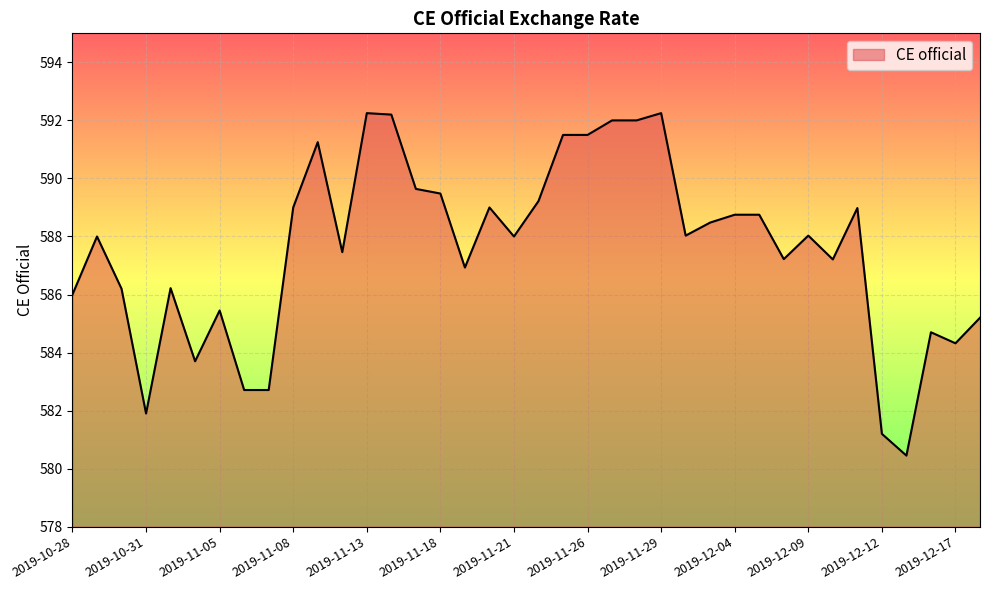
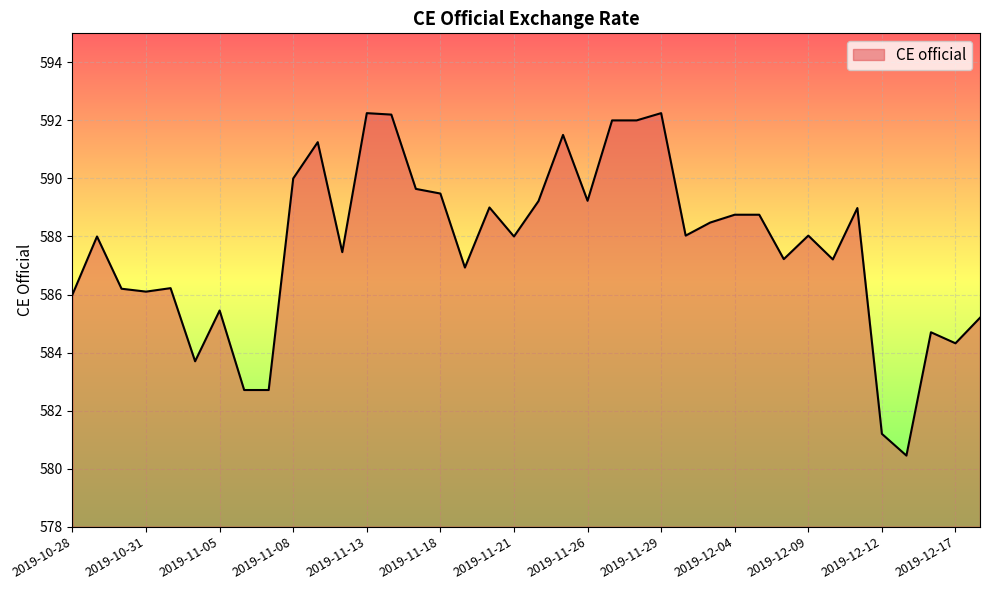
2019-10-31: 581.9 -> 586.1
2019-11-08: 589 -> 590
2019-11-26: 591.5 -> 589.2
